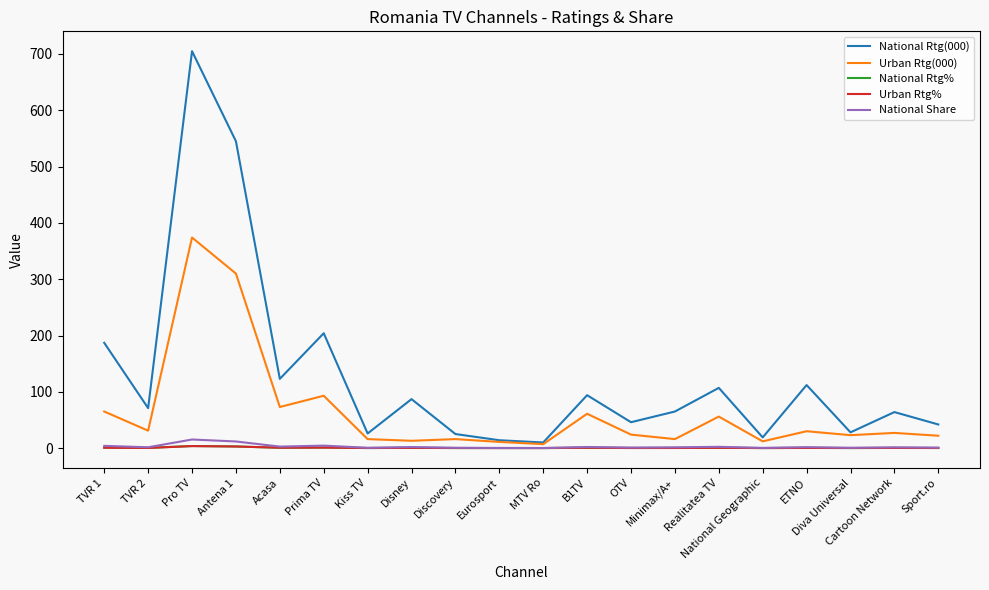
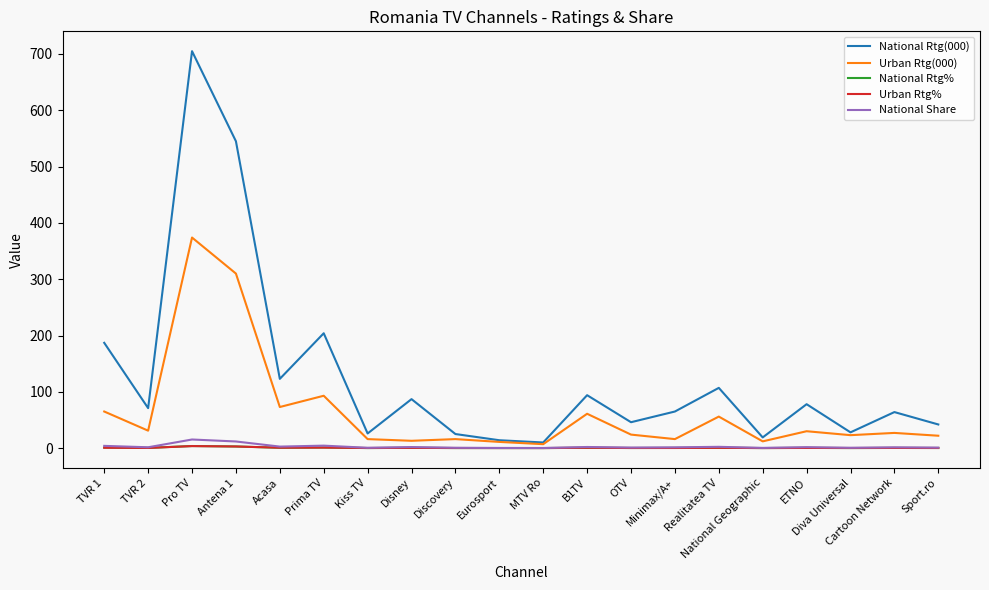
National Rtg(000), ETNO: 110 -> 80
